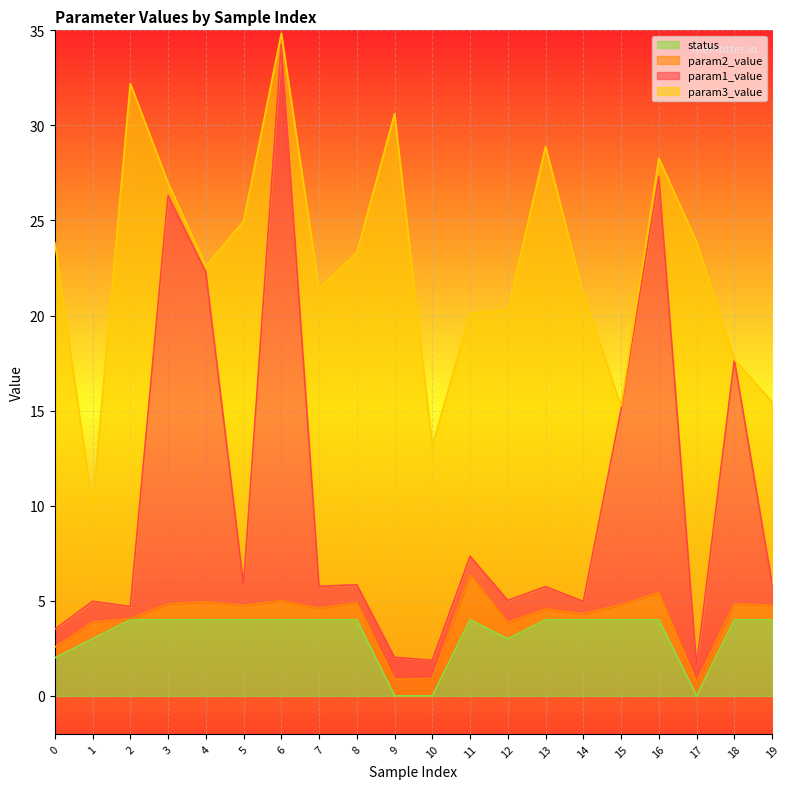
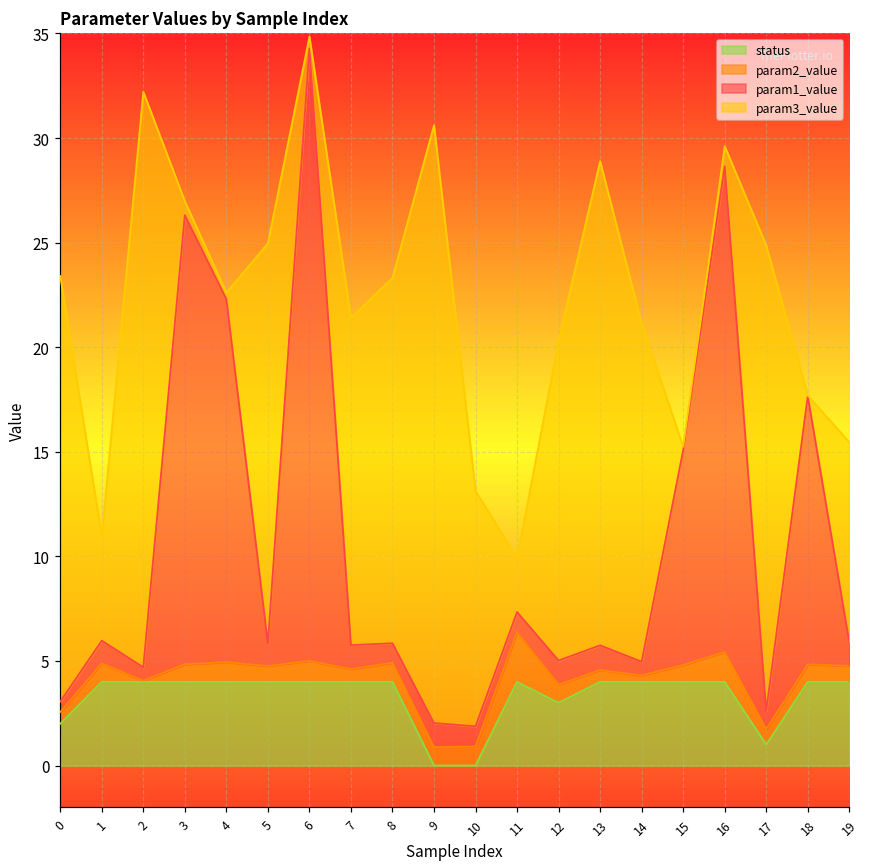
param1_value, 0: 0.9 -> 0.5
status, 1: 3 -> 4
param3_value, 11: 12.8 -> 2.6
param1_value, 16: 21.9 -> 23.2
status, 17: 0 -> 1
